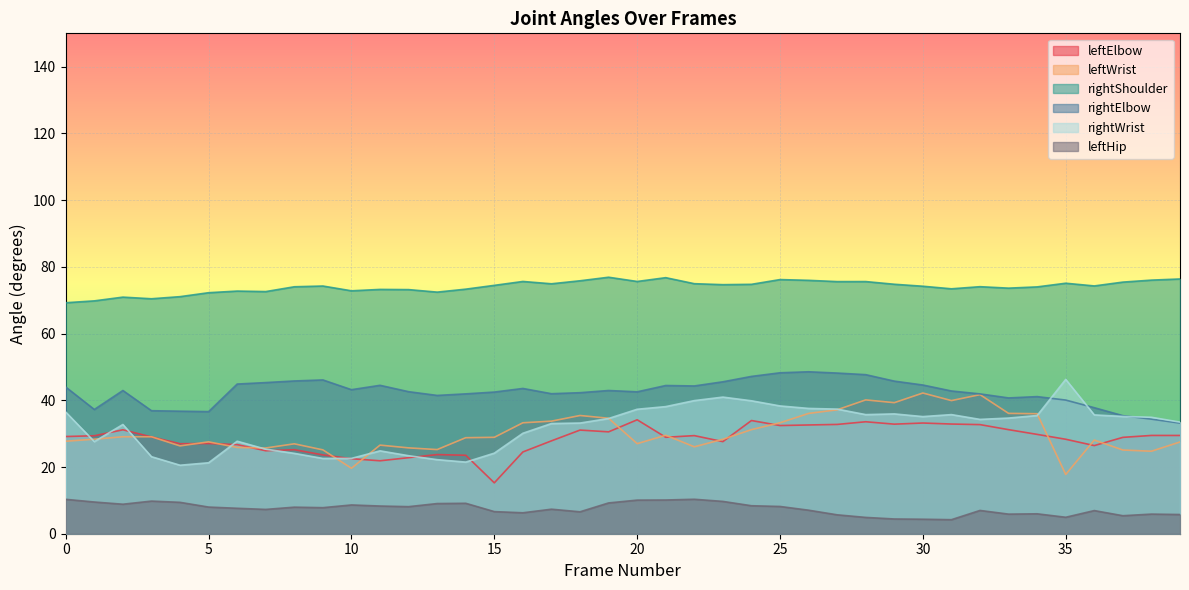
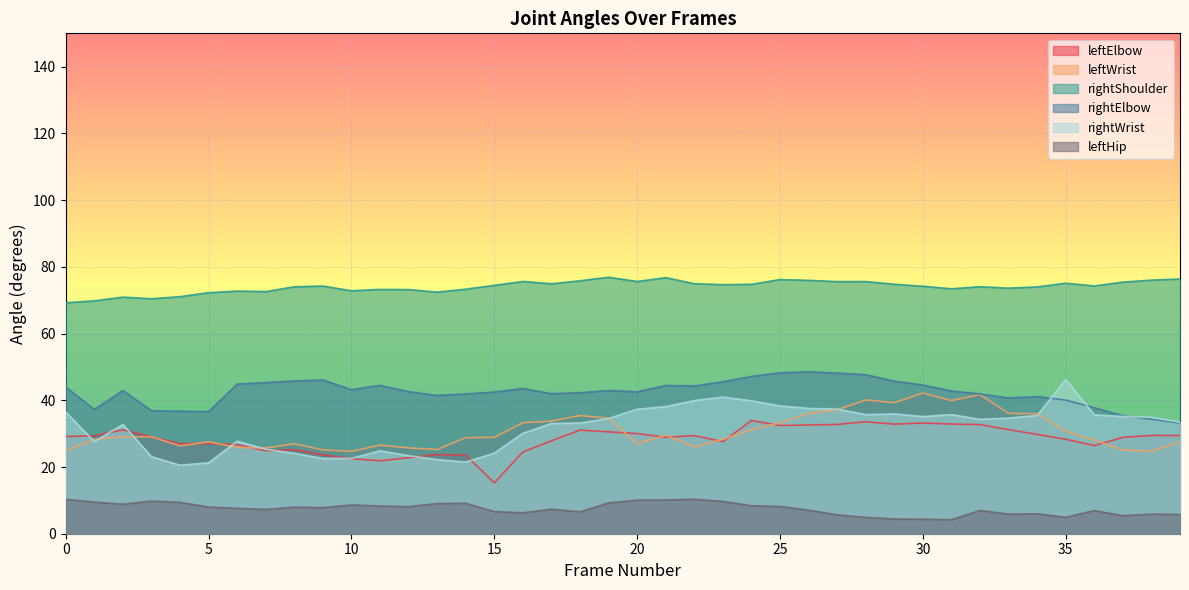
leftWrist, 0: 28 -> 25
leftWrist, 10: 20 -> 25
leftElbow, 20: 34 -> 30
leftWrist, 35: 18 -> 31
